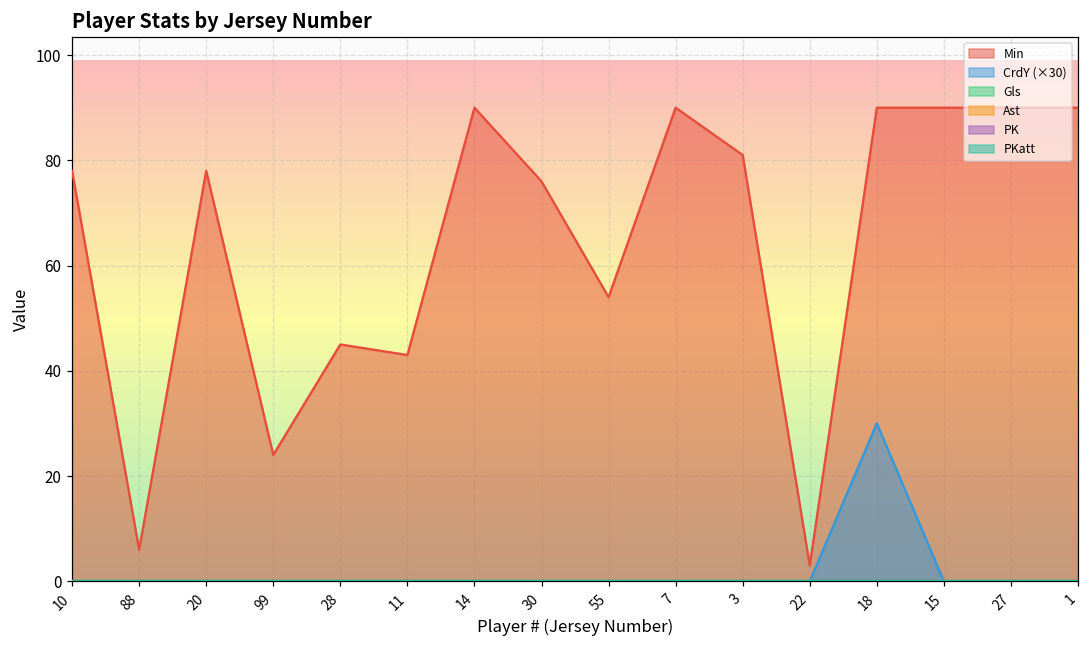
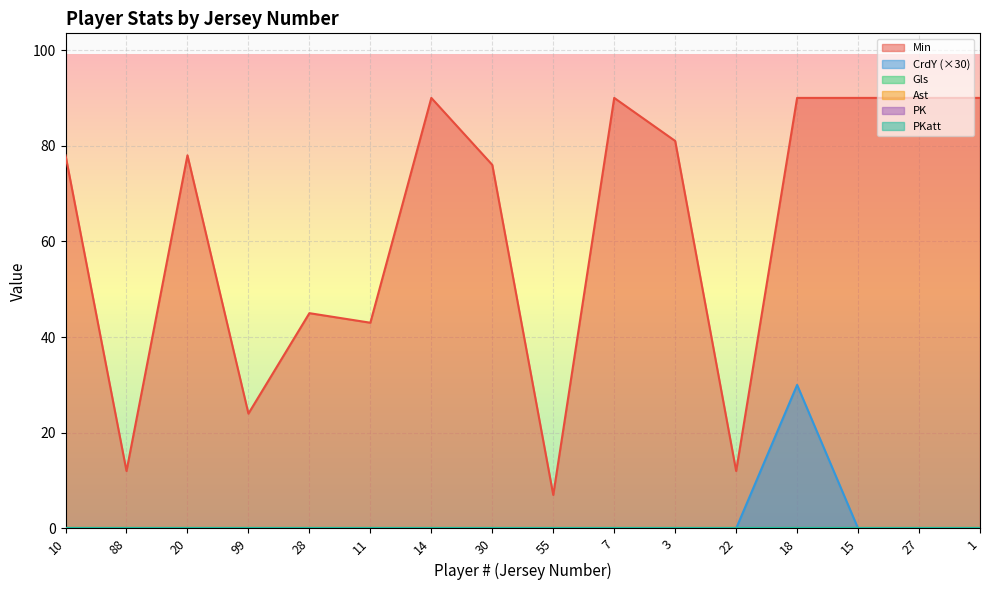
Min, 88: 6 -> 12
Min, 55: 54 -> 7
Min, 22: 3 -> 12
